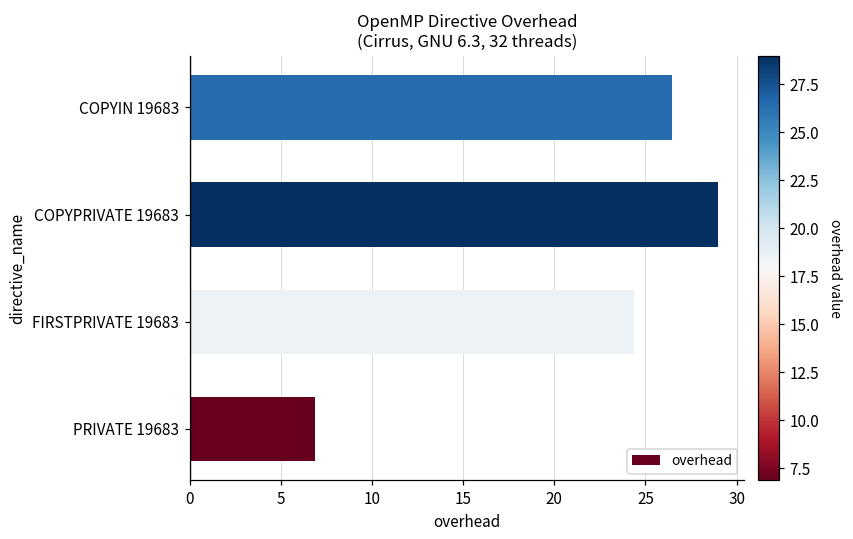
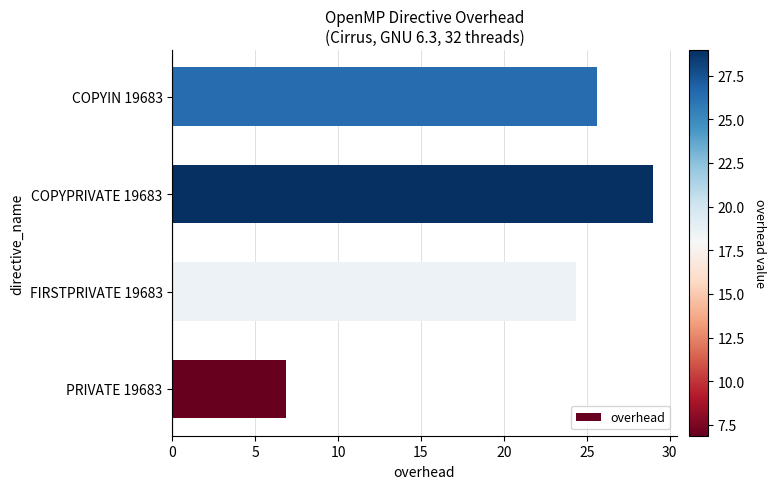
COPYIN 19683: 26.5 -> 25.6
